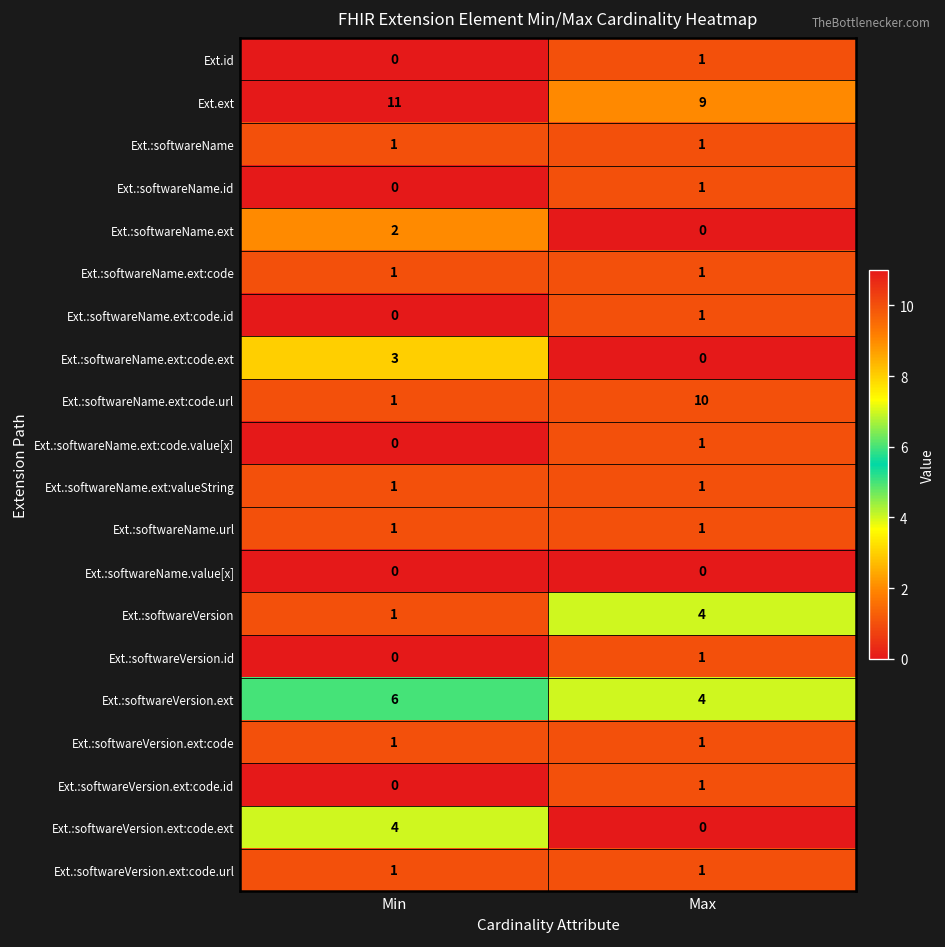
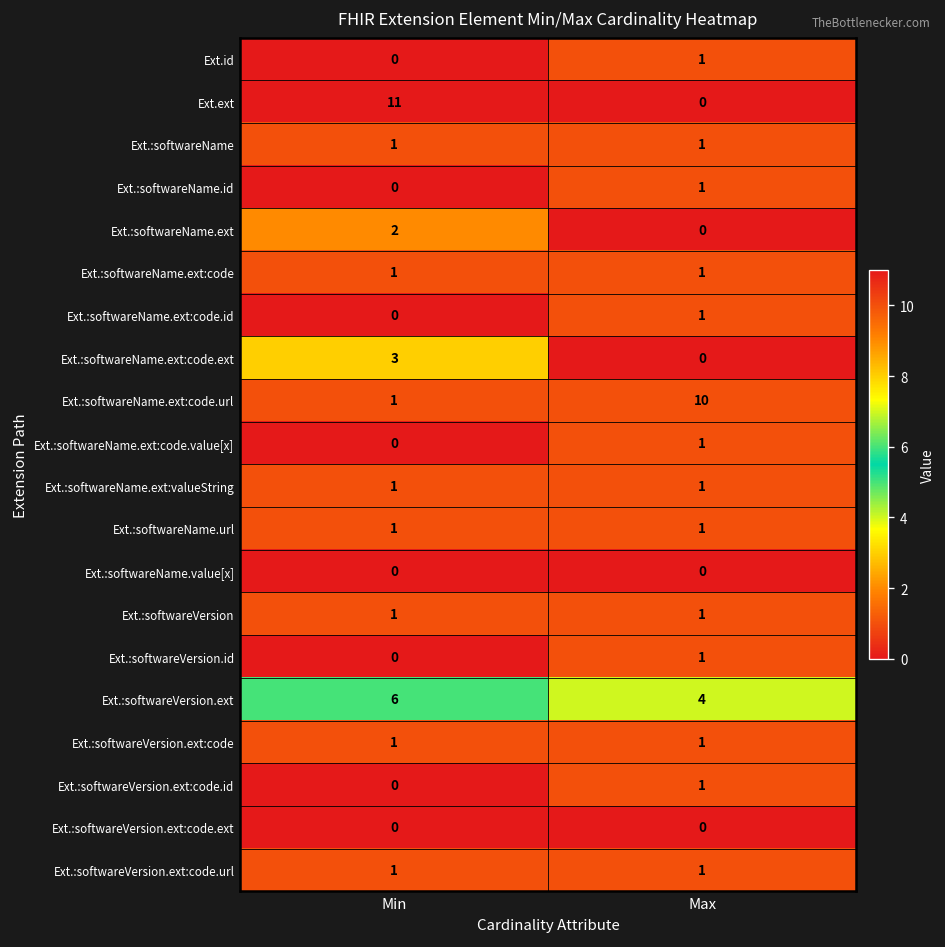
Ext.ext, Max: 9 -> 0
Ext.:softwareVersion, Max: 4 -> 1
Ext.:softwareVersion.ext:code.ext, Min: 4 -> 0
